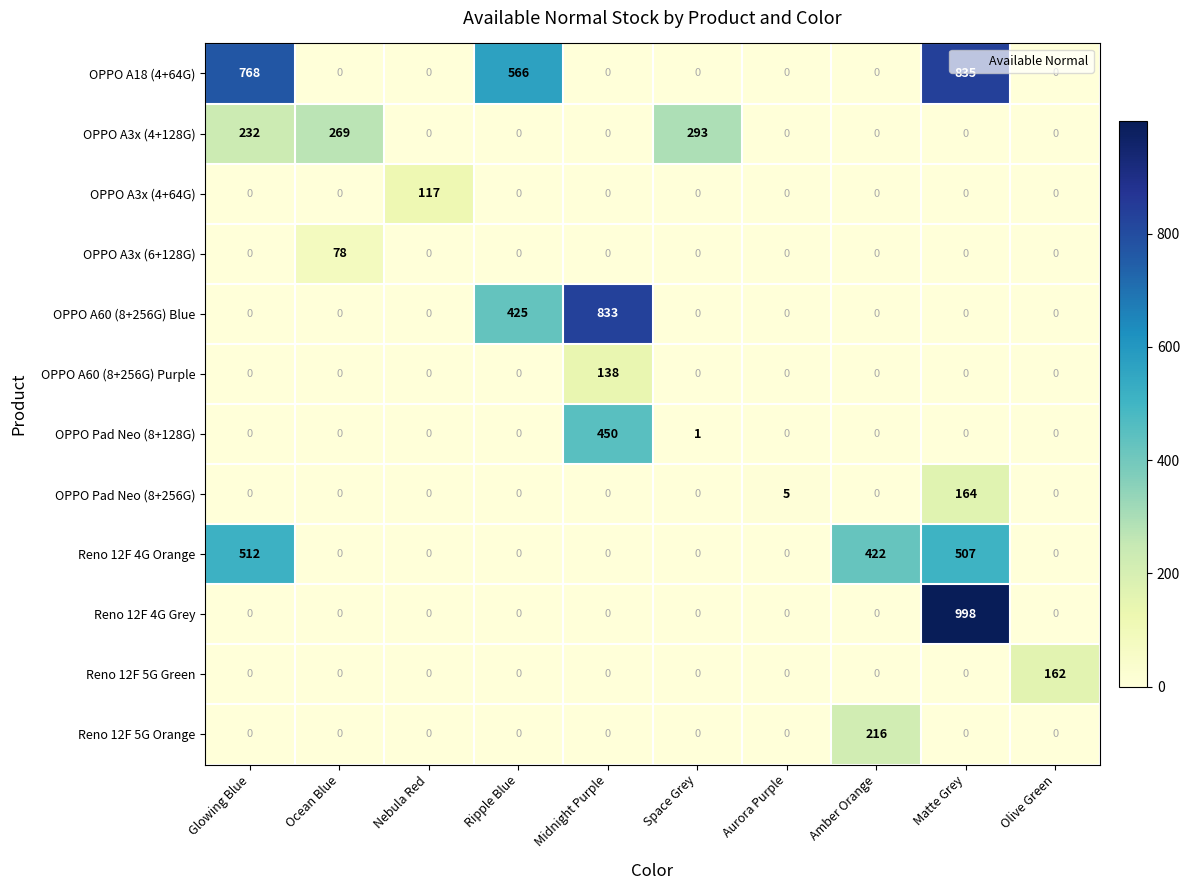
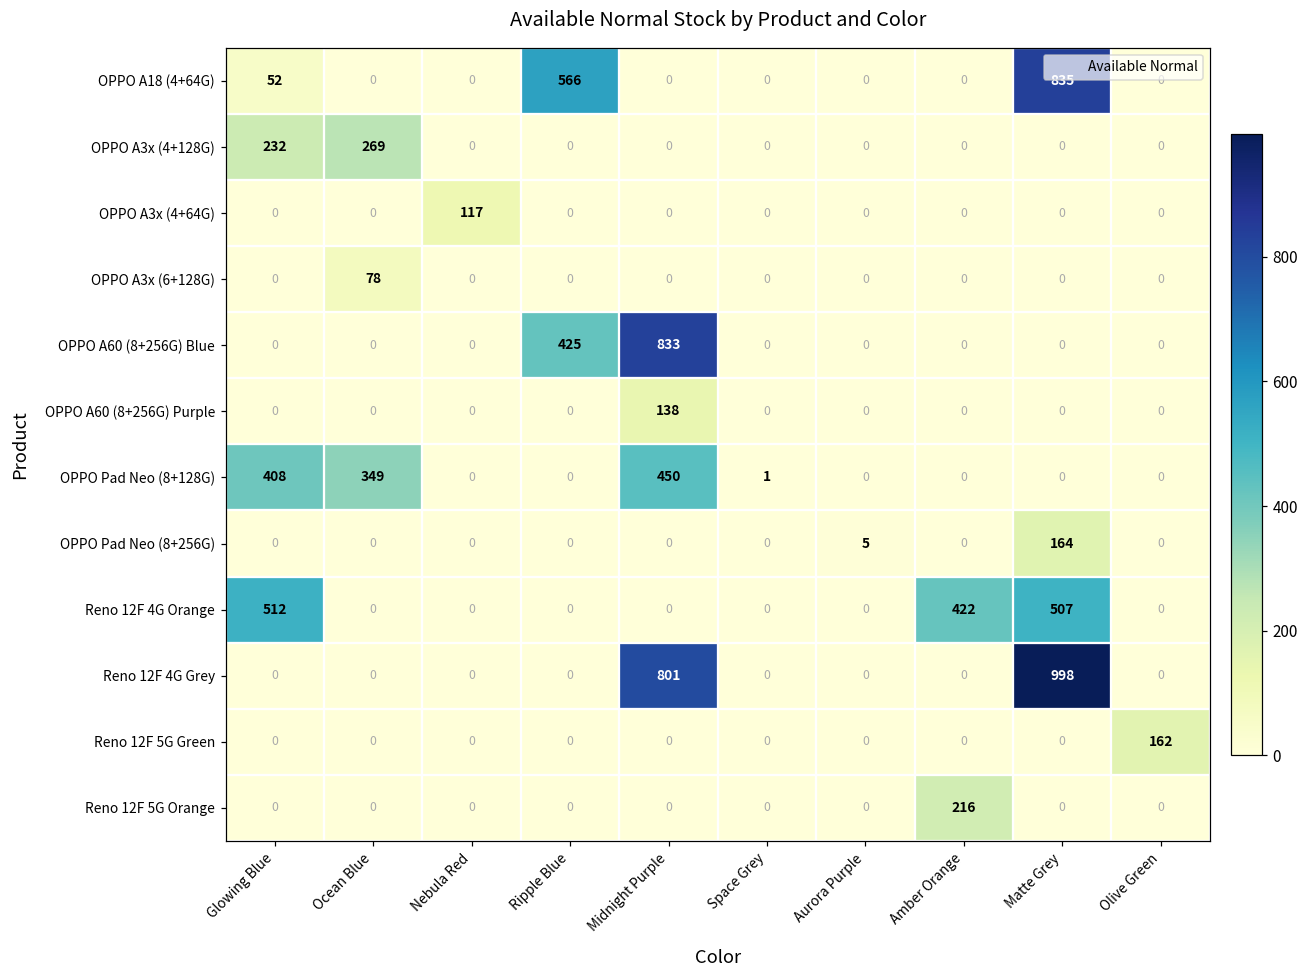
OPPO A18 (4+64G), Glowing Blue: 768 -> 52
OPPO A3x (4+128G), Space Grey: 293 -> 0
OPPO Pad Neo (8+128G), Glowing Blue: 0 -> 408
OPPO Pad Neo (8+128G), Ocean Blue: 0 -> 349
Reno 12F 4G Grey, Midnight Purple: 0 -> 801
